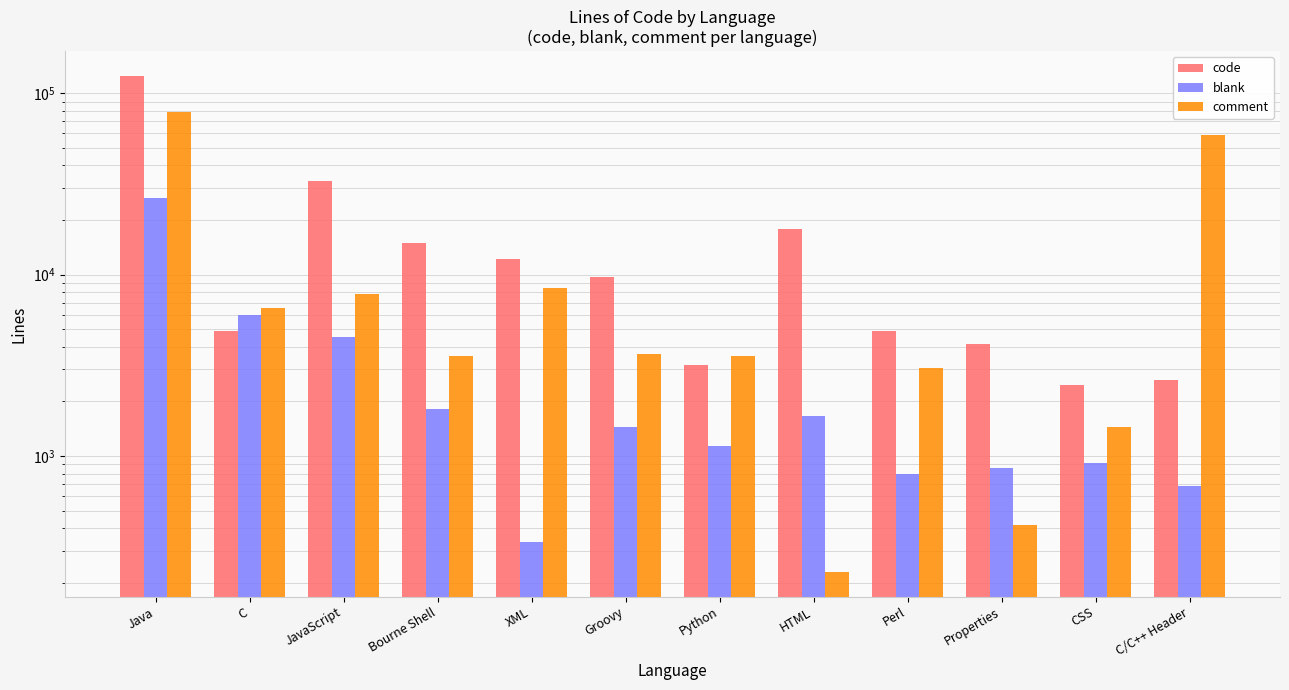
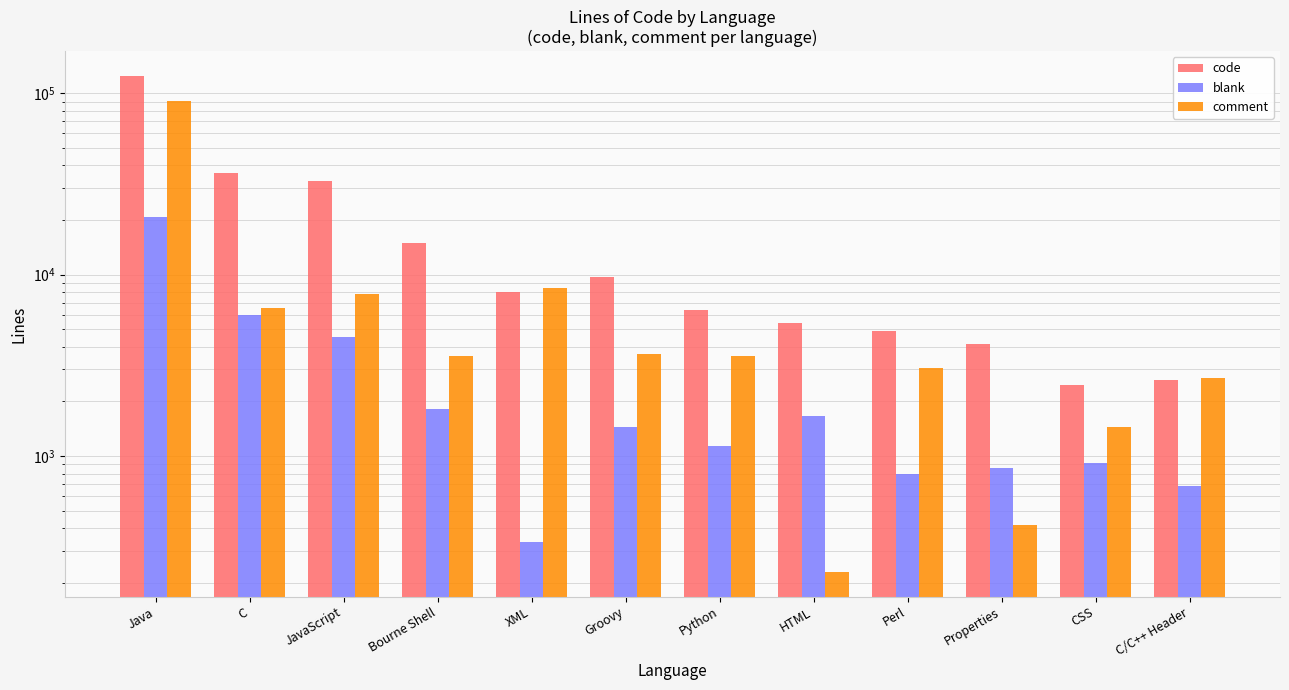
blank, Java: 26000 -> 21000
comment, Java: 80000 -> 90000
code, C: 4900 -> 36000
code, XML: 12000 -> 8000
code, Python: 3200 -> 6300
code, HTML: 18000 -> 5400
comment, C/C++ Header: 59000 -> 2700
